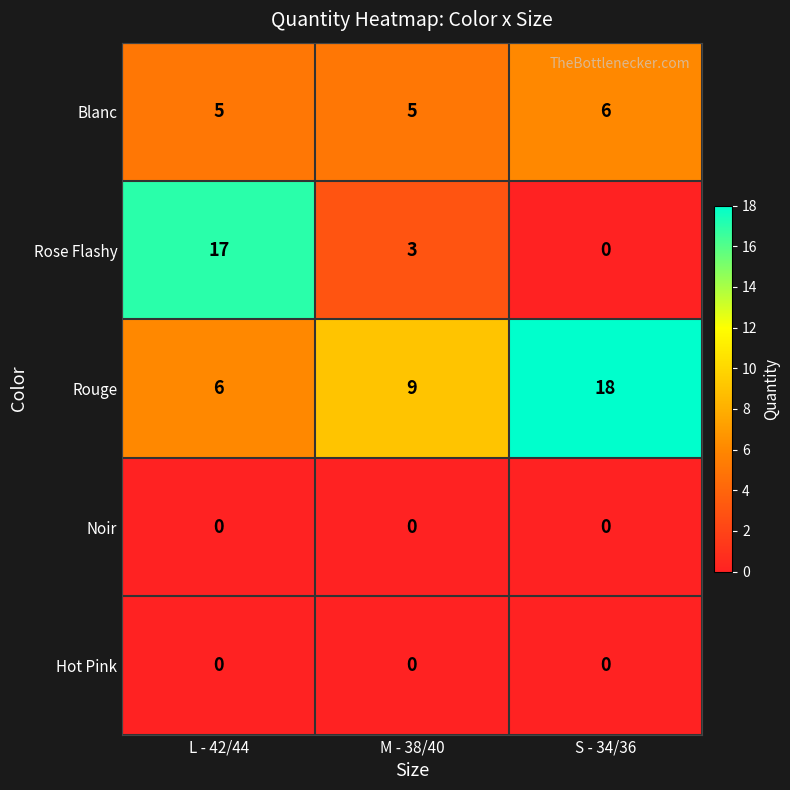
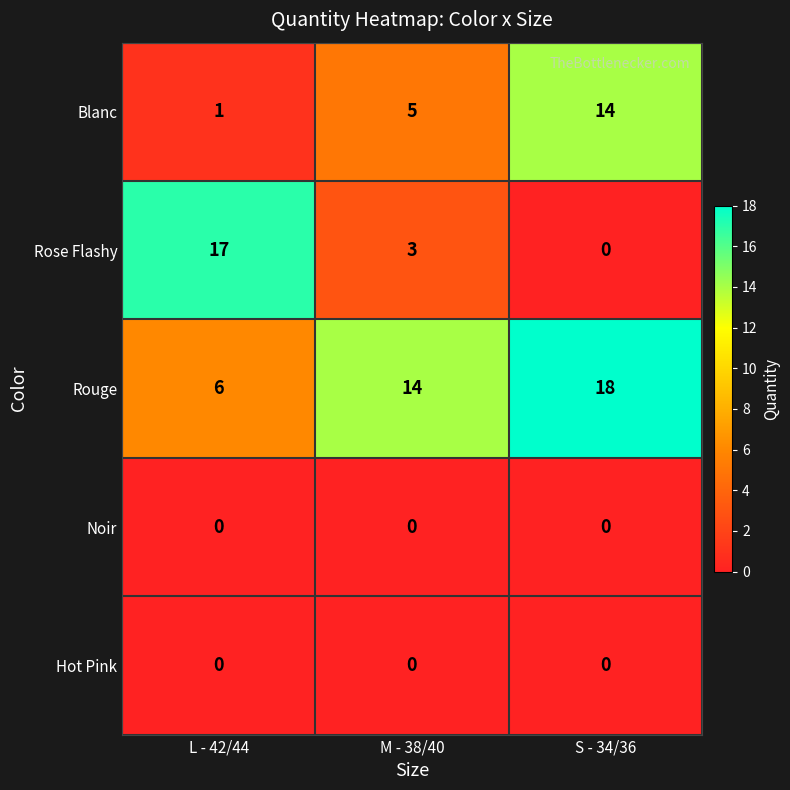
Blanc, L - 42/44: 5 -> 1
Blanc, S - 34/36: 6 -> 14
Rouge, M - 38/40: 9 -> 14
